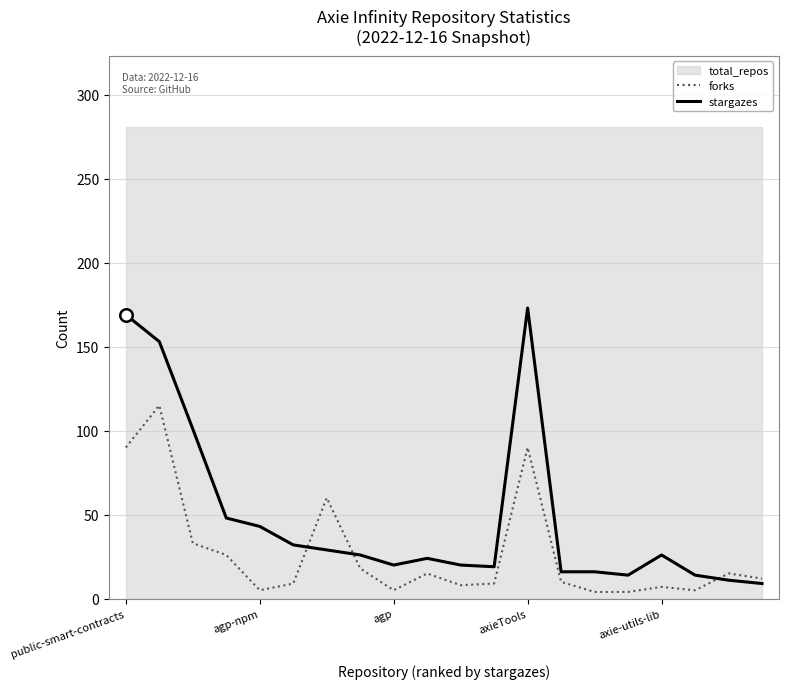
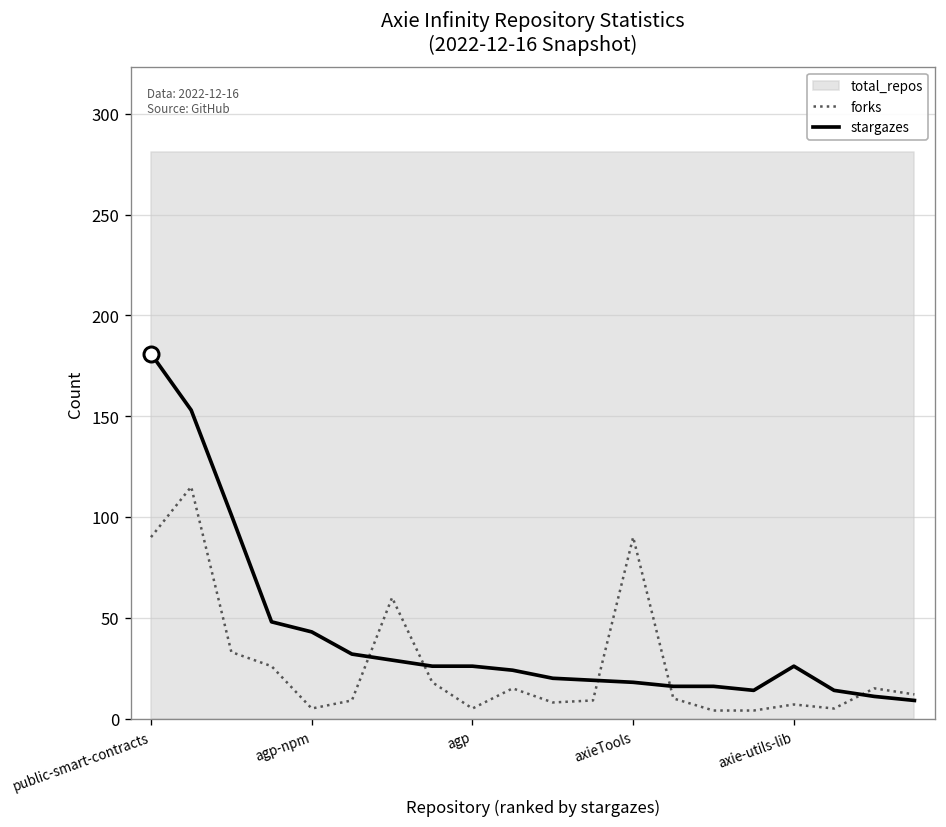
stargazes, public-smart-contracts: 169 -> 181
stargazes, agp: 20 -> 26
stargazes, axieTools: 173 -> 18
